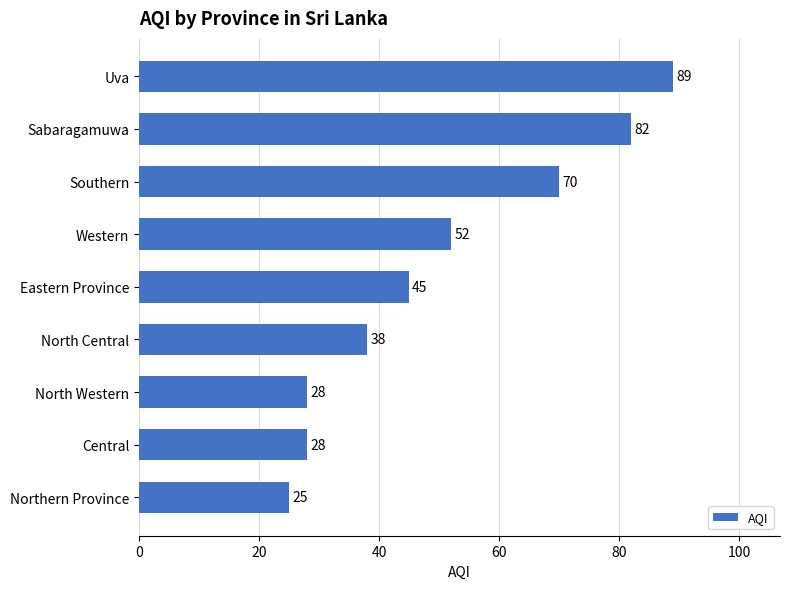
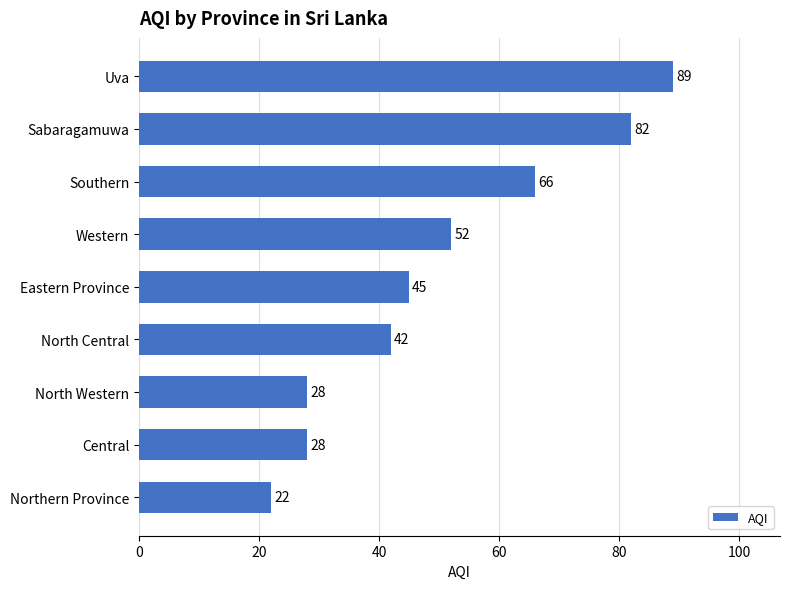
Southern: 70 -> 66
North Central: 38 -> 42
Northern Province: 25 -> 22
